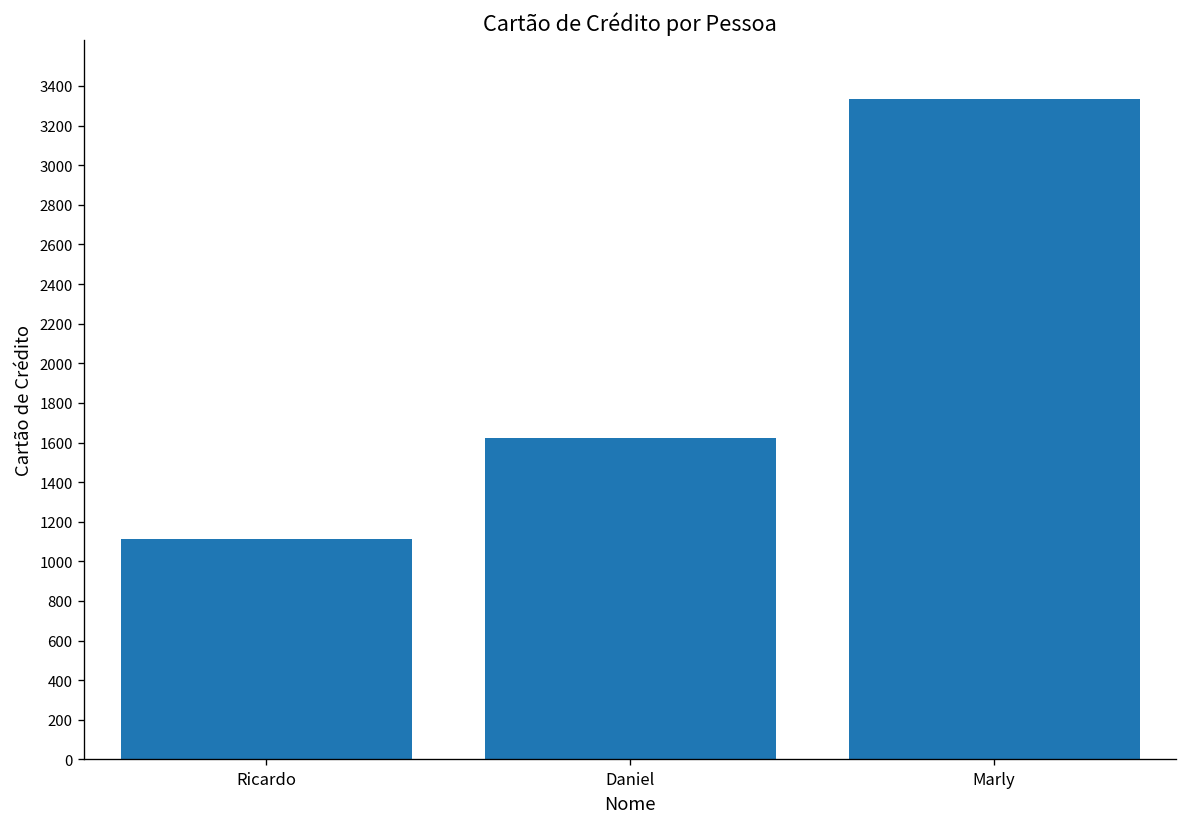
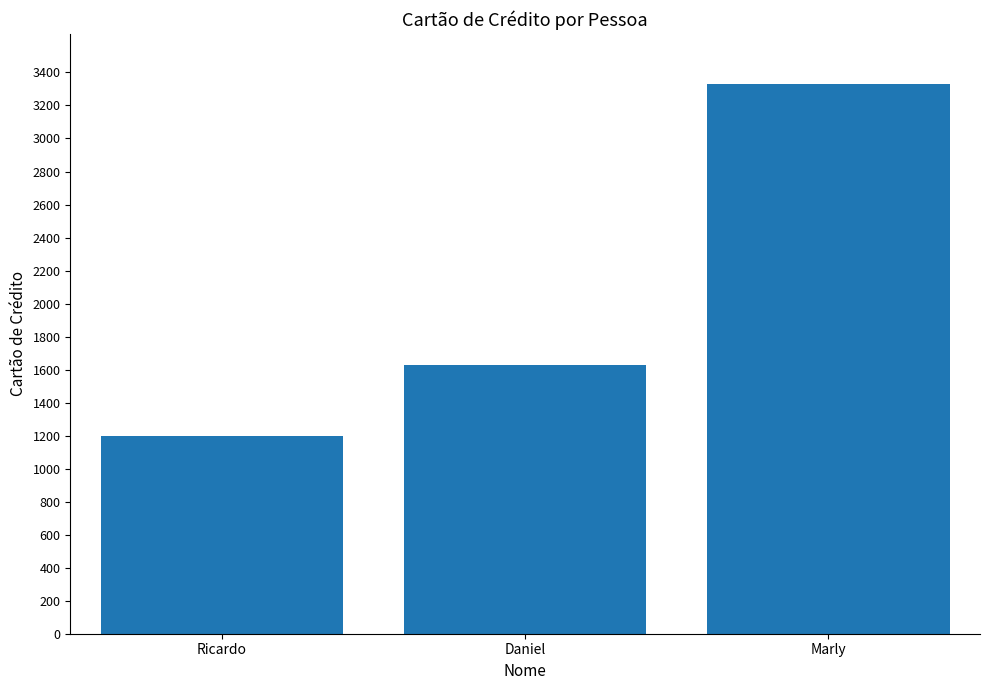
Ricardo: 1110 -> 1200
